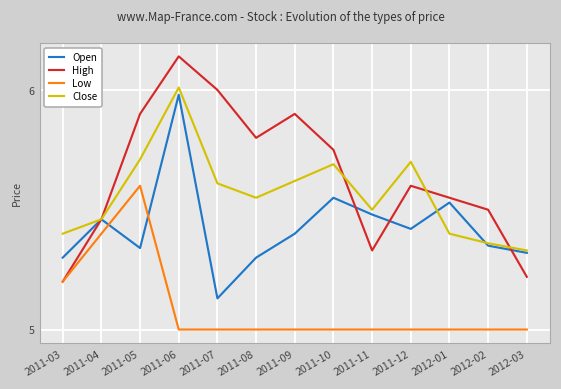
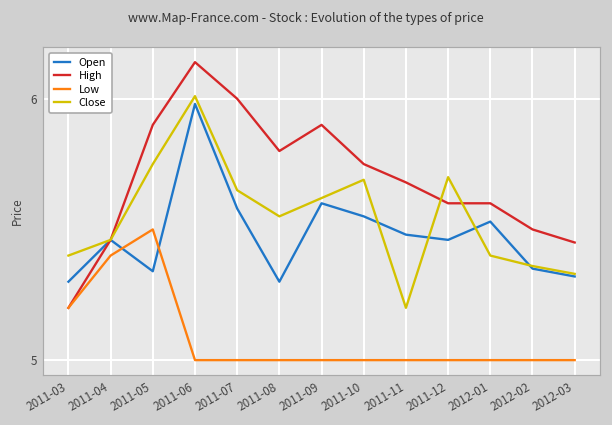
Low, 2011-05: 5.6 -> 5.5
Close, 2011-05: 5.71 -> 5.75
Open, 2011-07: 5.13 -> 5.58
Close, 2011-07: 5.61 -> 5.65
Open, 2011-09: 5.4 -> 5.6
High, 2011-11: 5.33 -> 5.68
Close, 2011-11: 5.5 -> 5.2
Open, 2011-12: 5.42 -> 5.46
High, 2012-01: 5.55 -> 5.60
High, 2012-03: 5.22 -> 5.45
